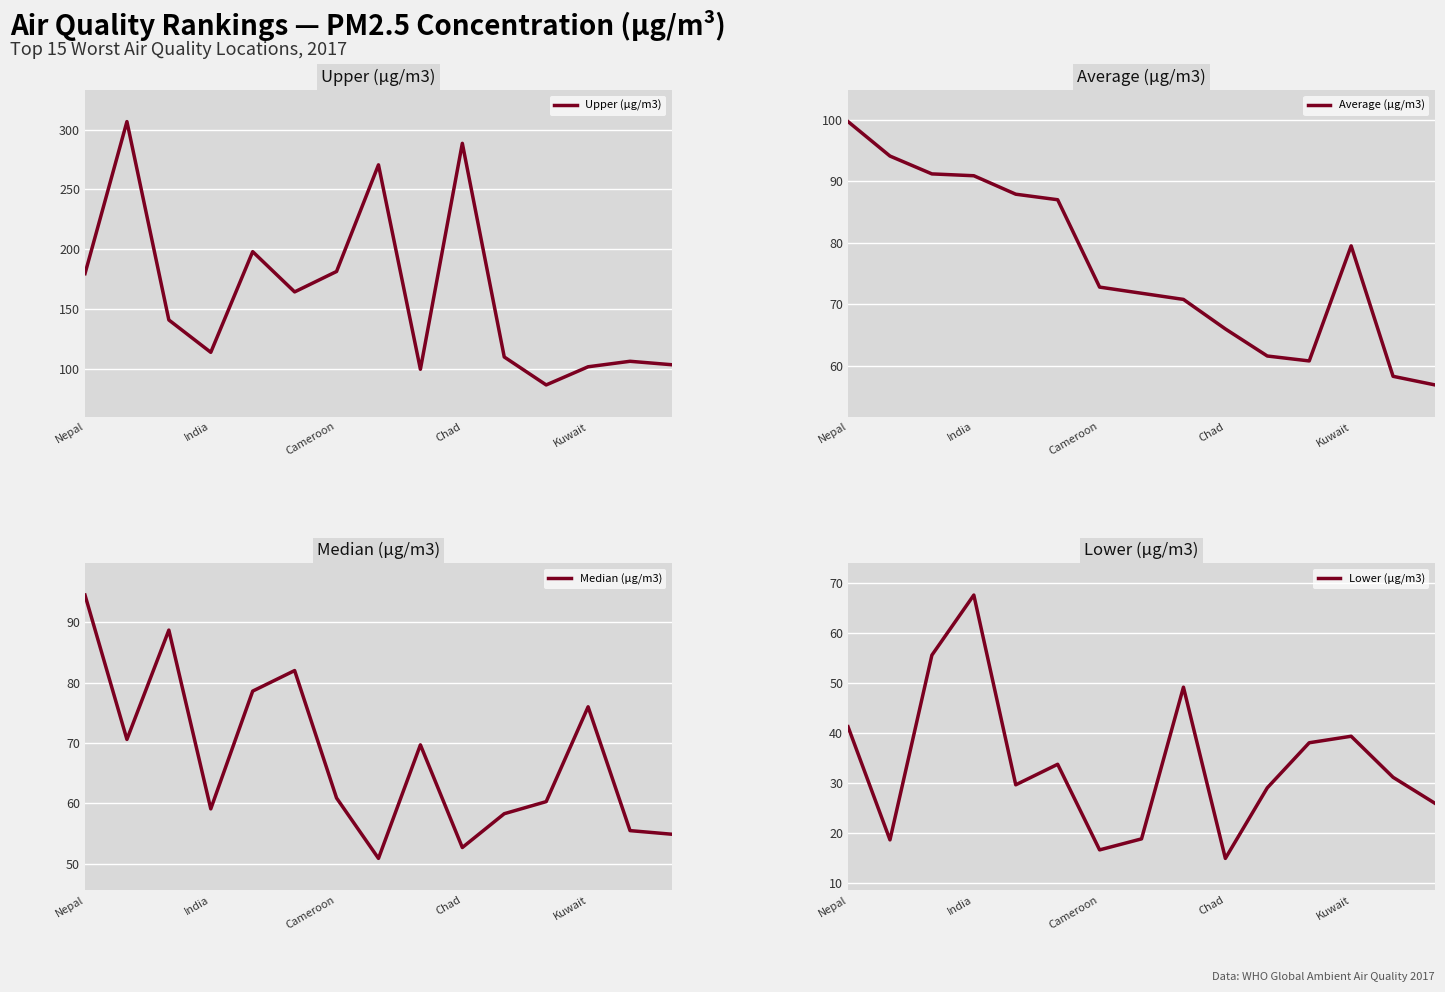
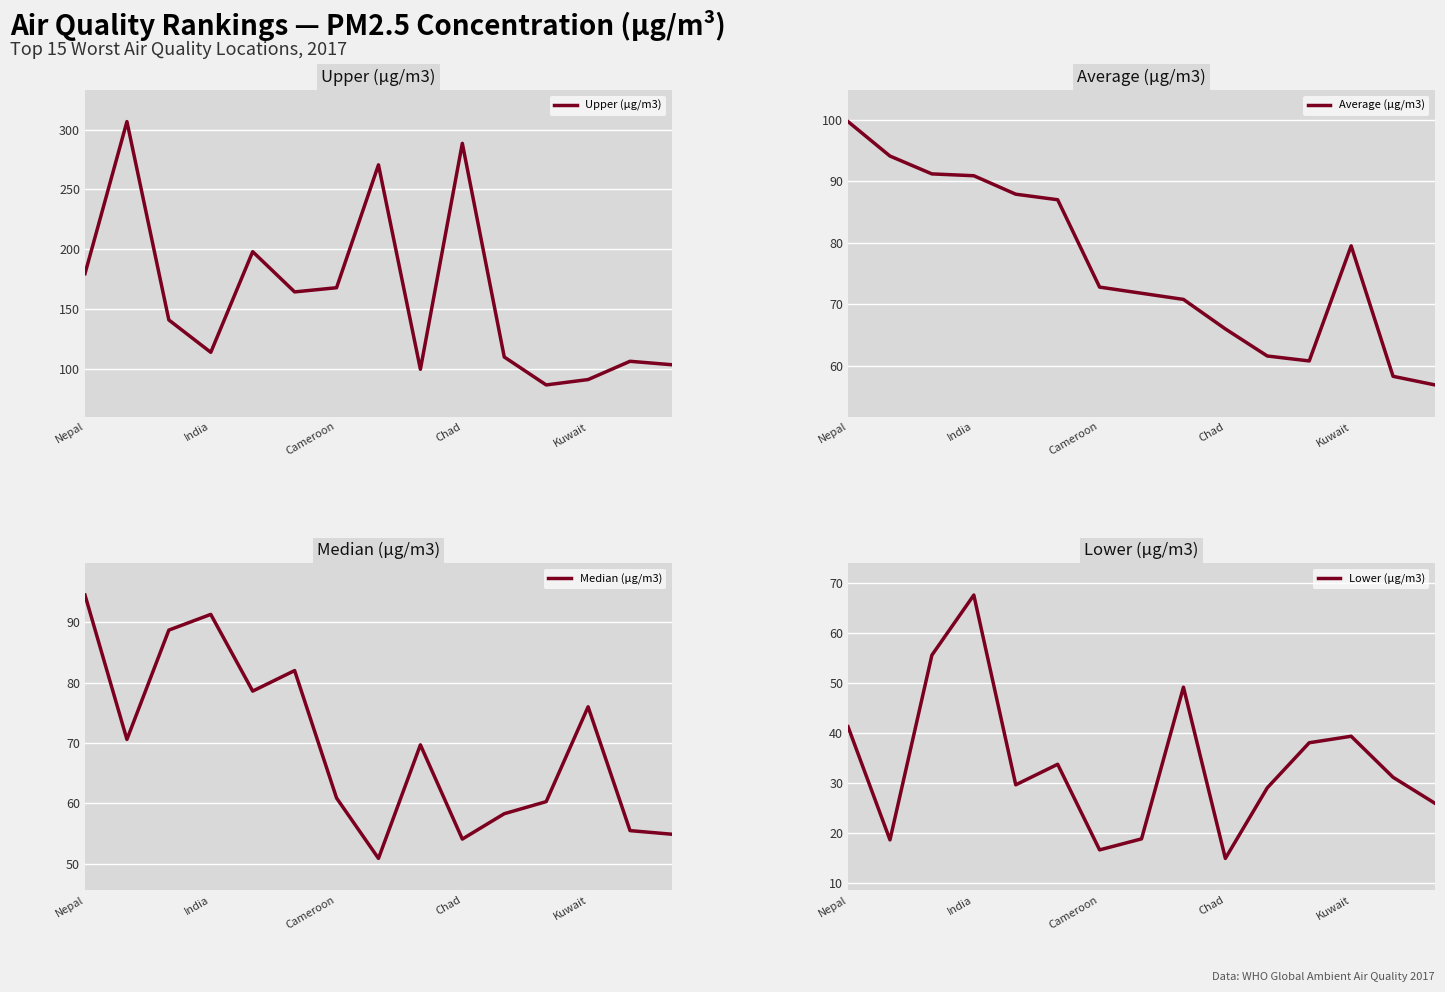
Upper (µg/m3), Cameroon: 181 -> 168
Upper (µg/m3), Kuwait: 102 -> 91
Median (µg/m3), India: 59 -> 91
Median (µg/m3), Chad: 53 -> 54
